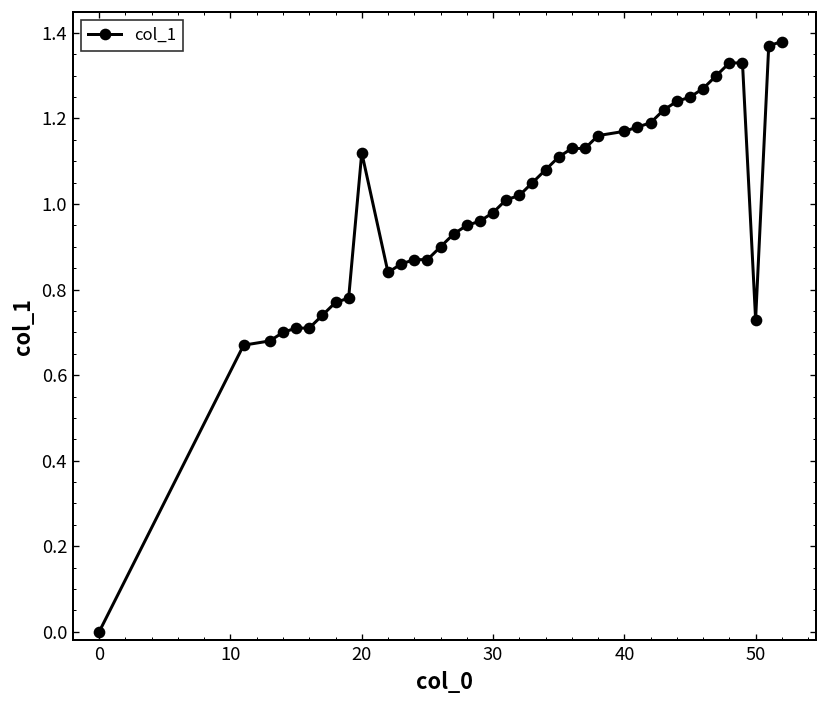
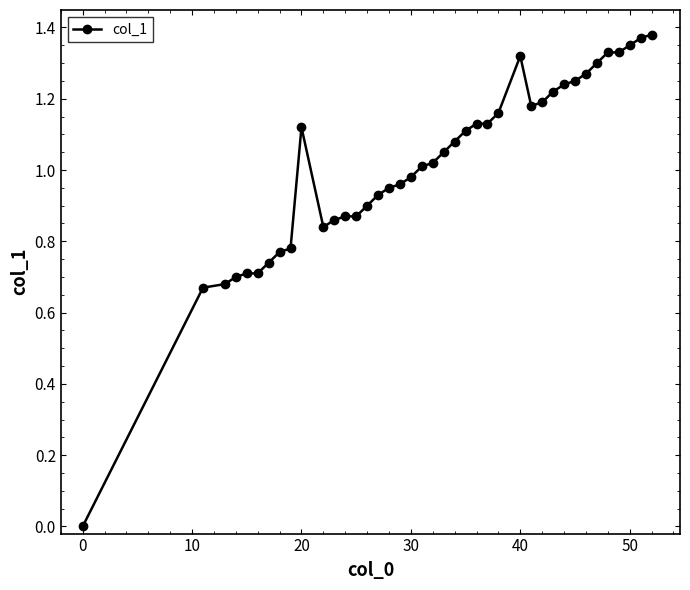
40: 1.17 -> 1.32
50: 0.73 -> 1.35
